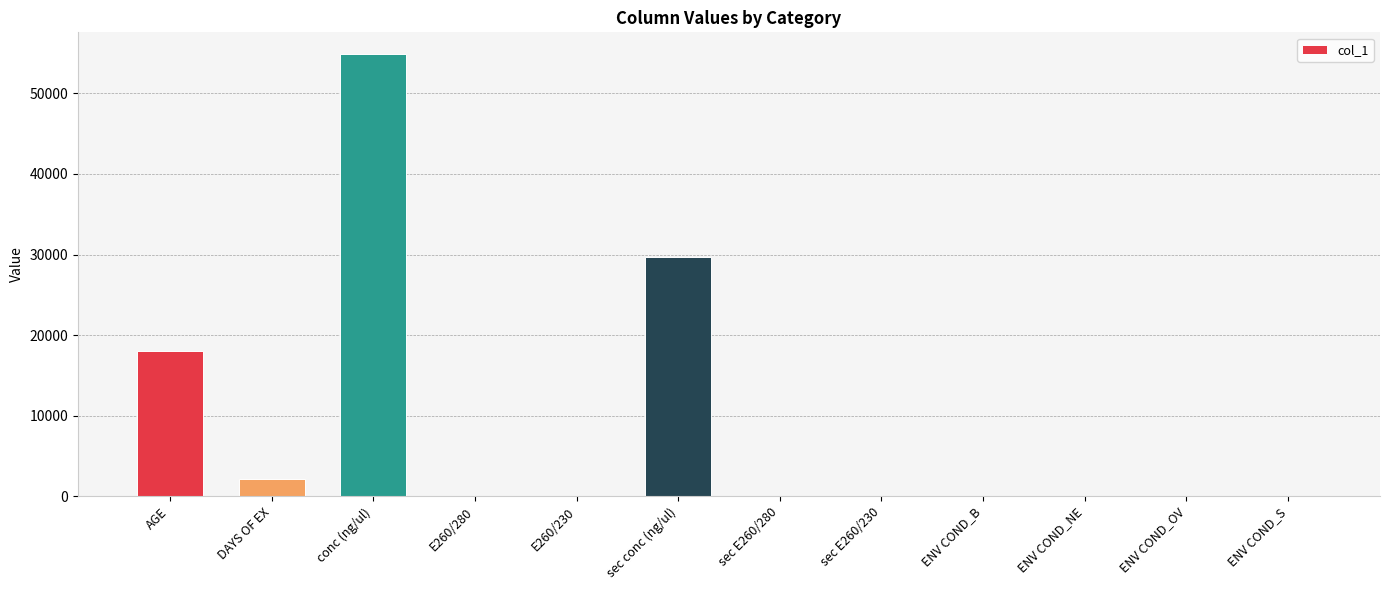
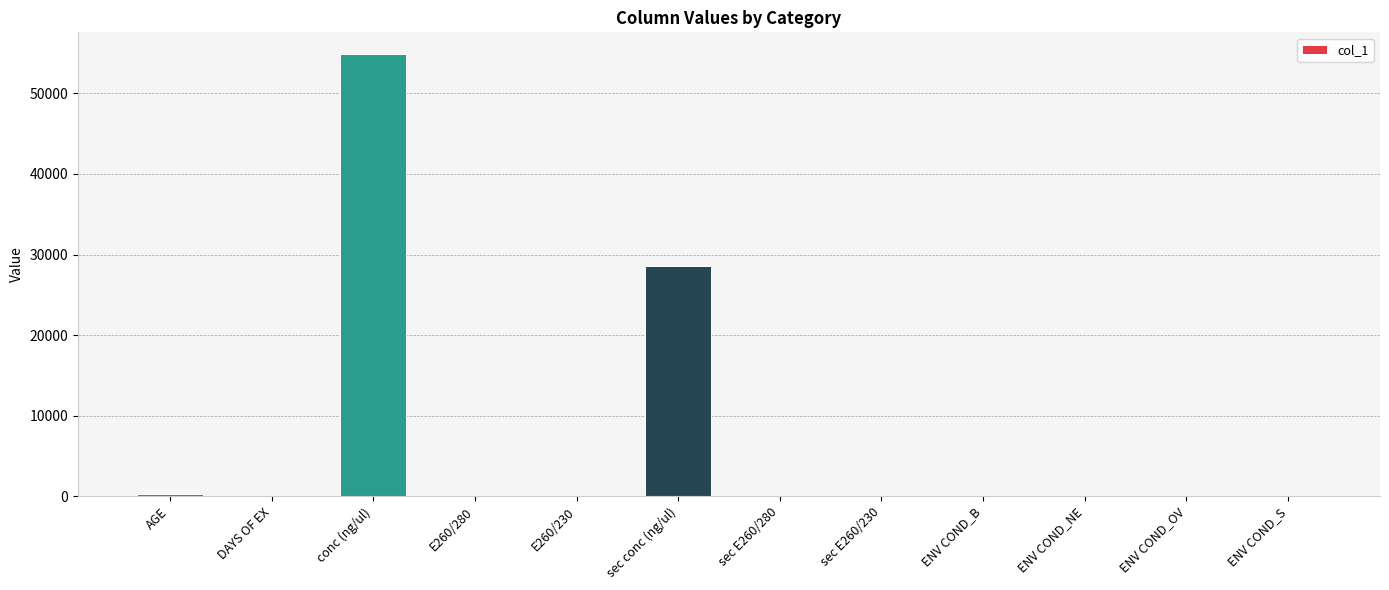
AGE: 18000 -> 0
DAYS OF EX: 2000 -> 0
sec conc (ng/ul): 30000 -> 29000
